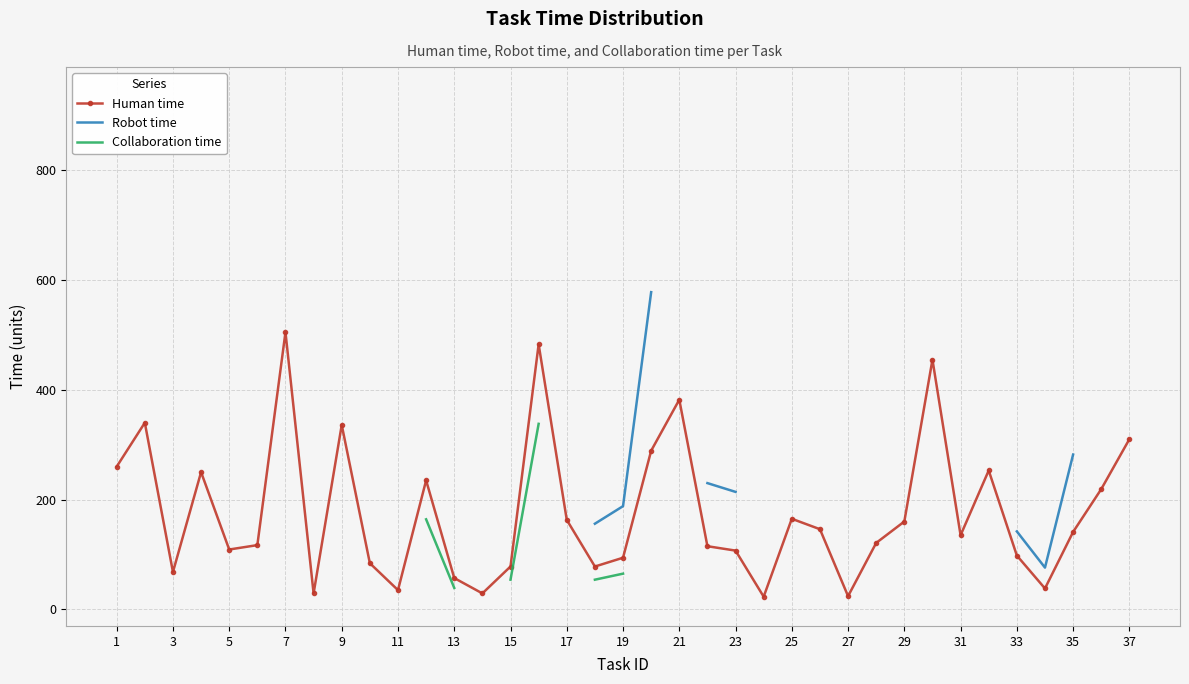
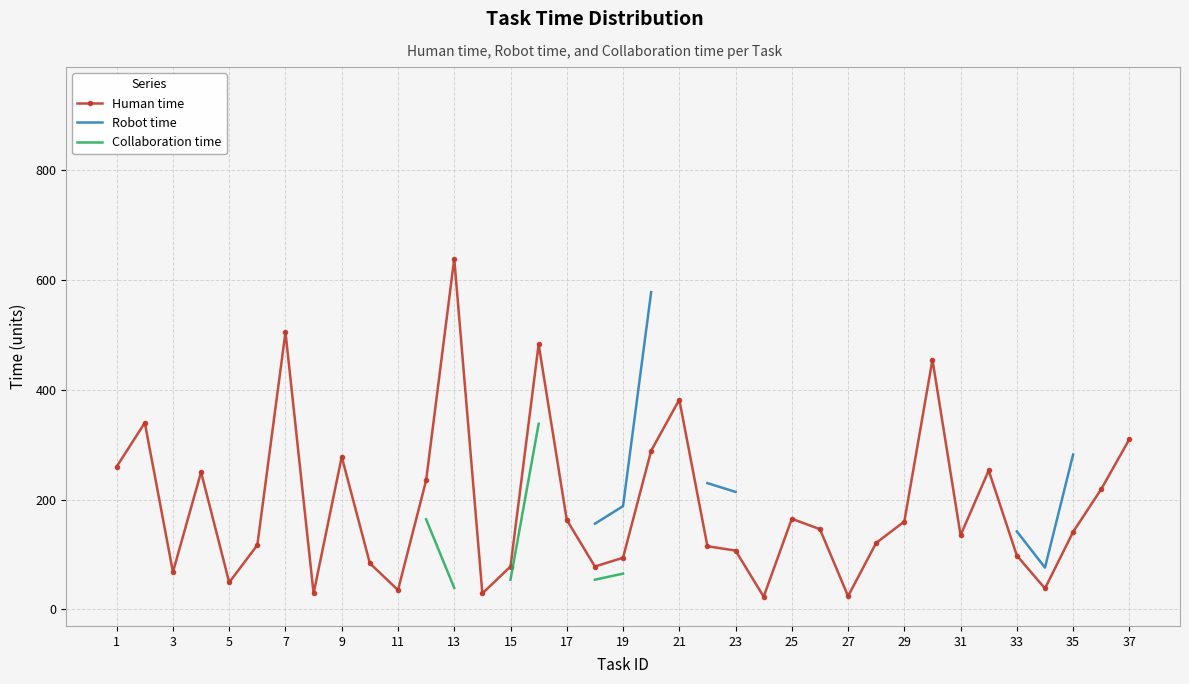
Human time, 5: 110 -> 50
Human time, 9: 340 -> 280
Human time, 13: 60 -> 640
